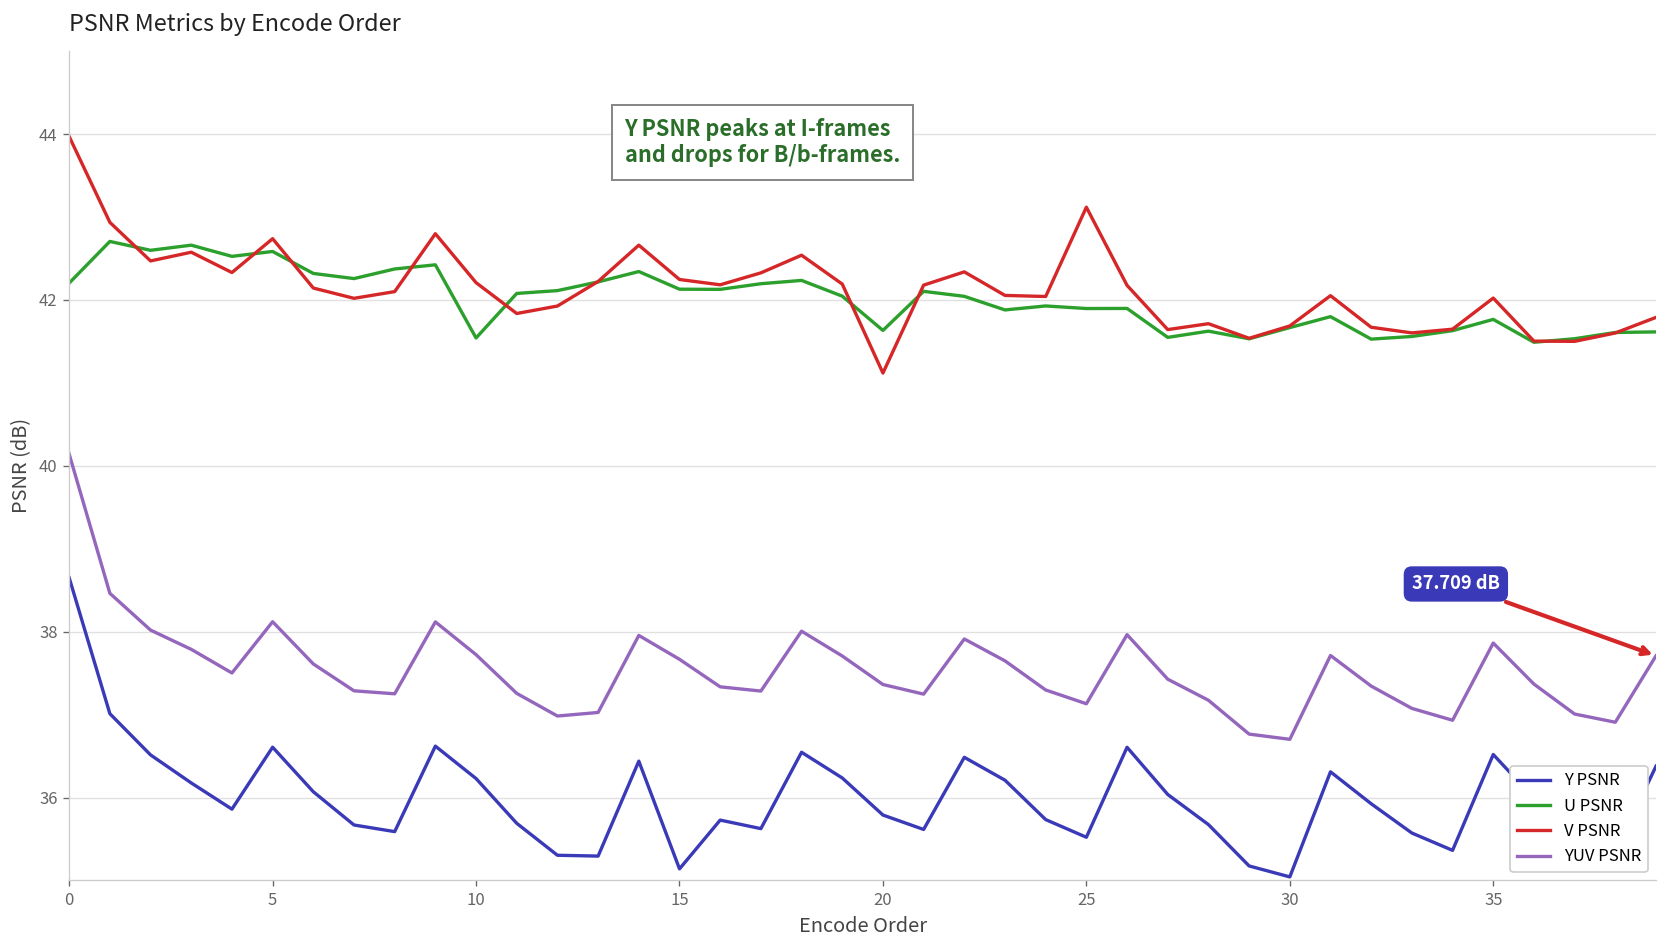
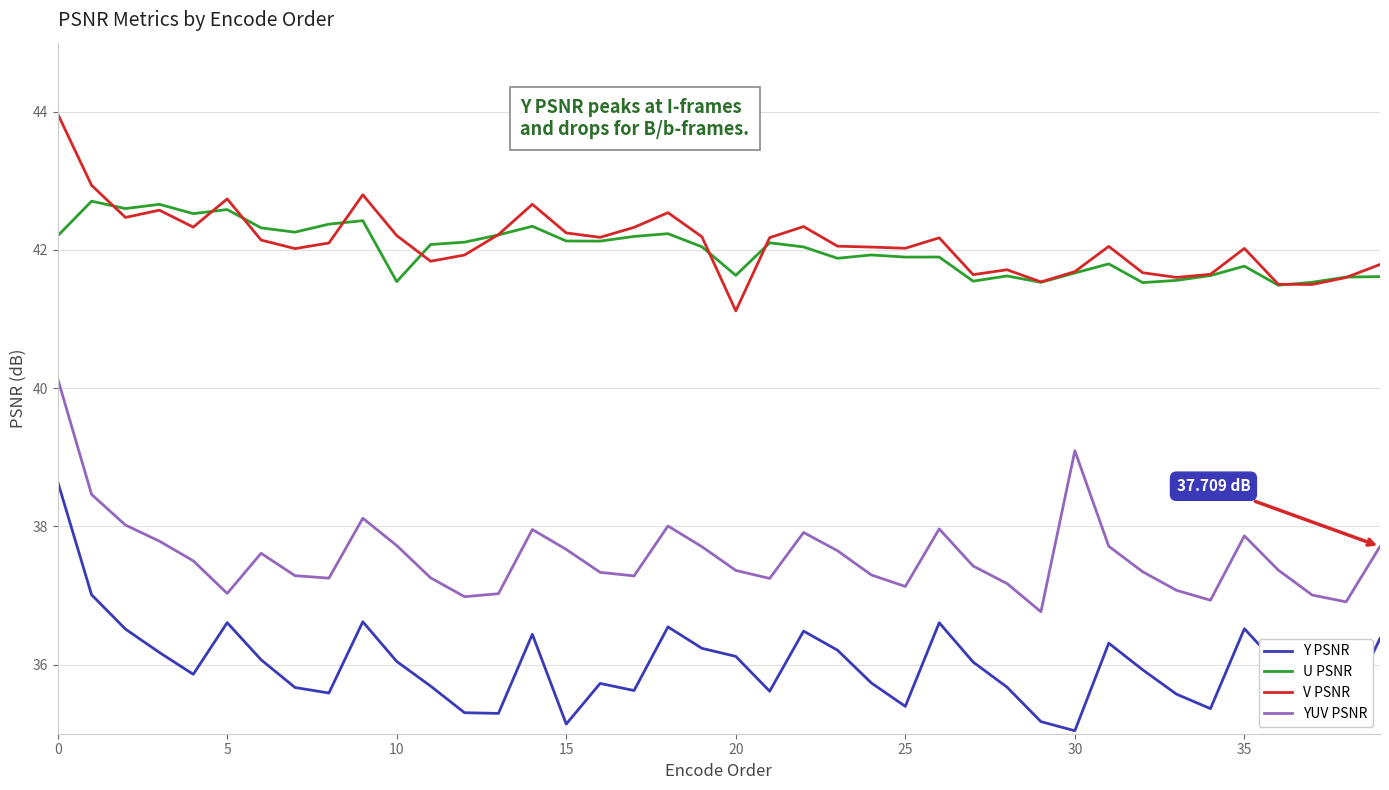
YUV PSNR, 5: 38.1 -> 37.0
Y PSNR, 10: 36.2 -> 36.0
Y PSNR, 20: 35.8 -> 36.1
Y PSNR, 25: 35.5 -> 35.4
V PSNR, 25: 43.1 -> 42.0
YUV PSNR, 30: 36.7 -> 39.1
